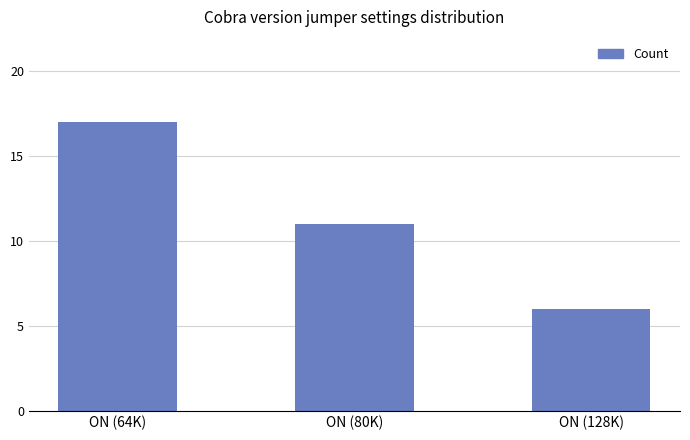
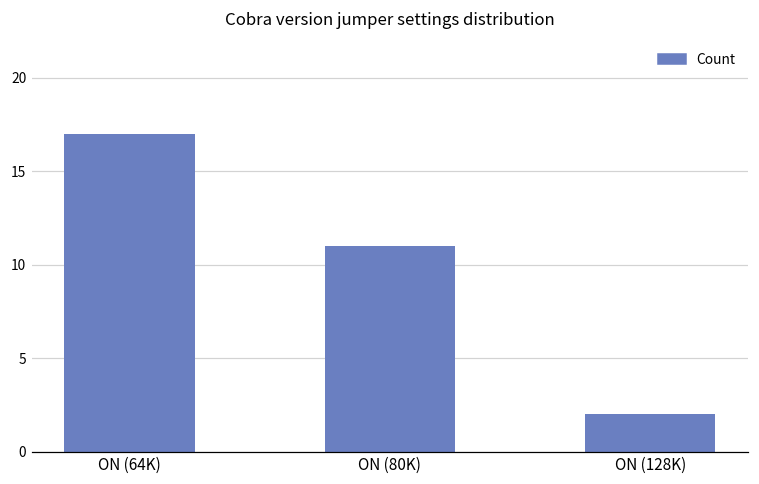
ON (128K): 6 -> 2
